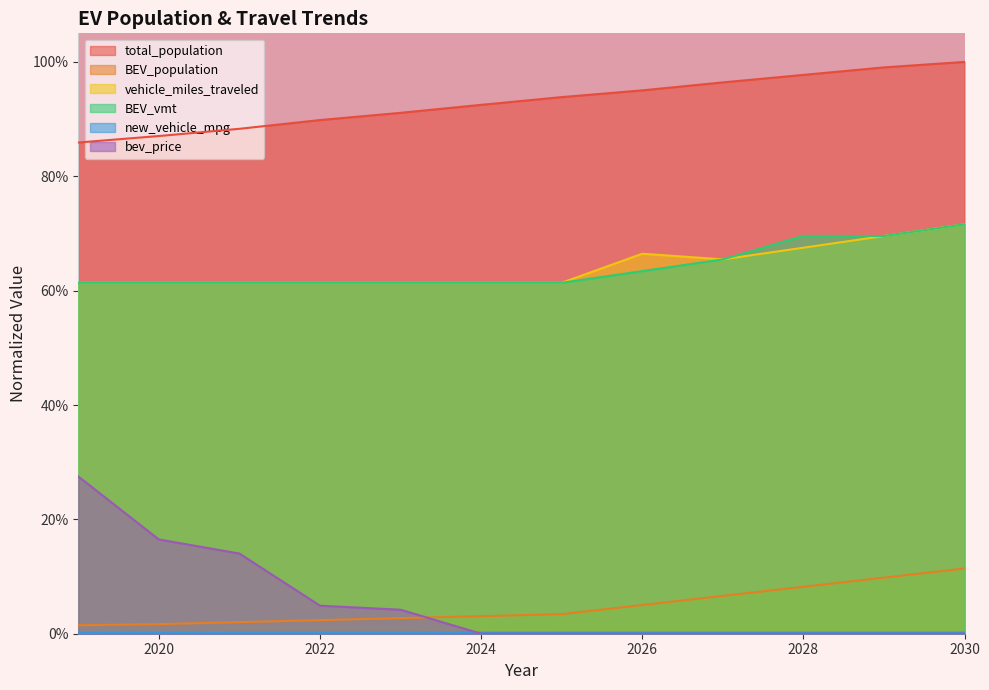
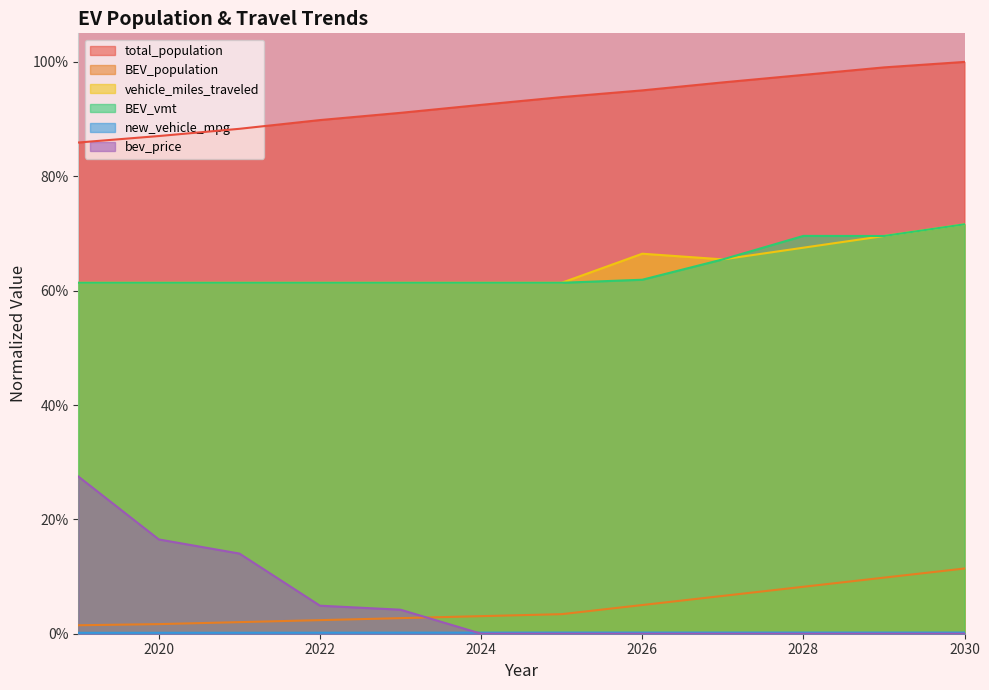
BEV_vmt, 2026: 63% -> 62%
